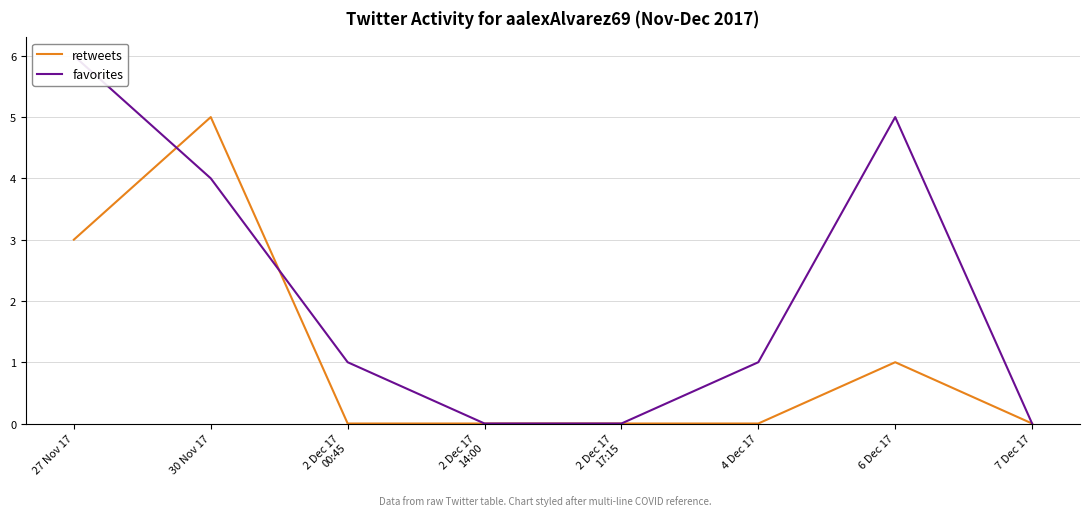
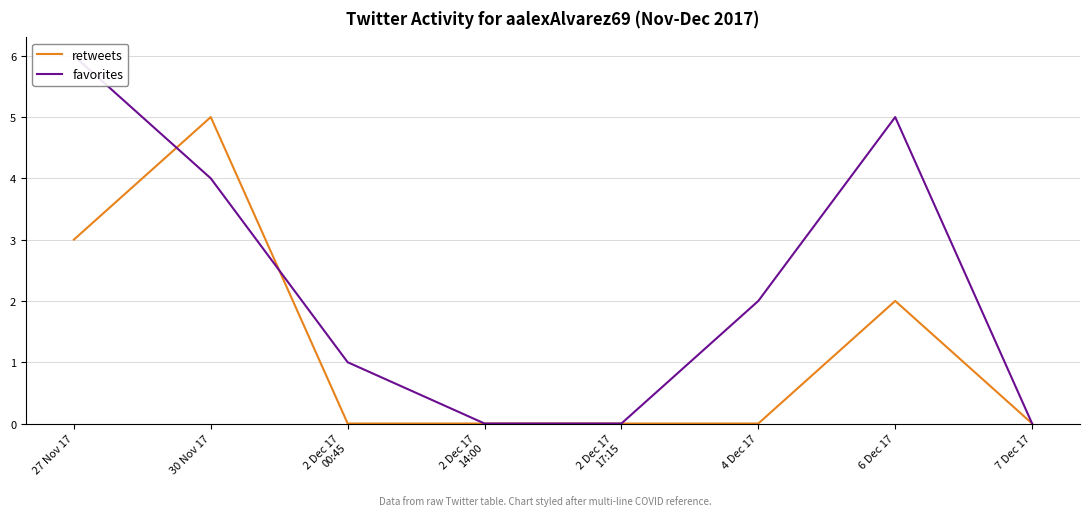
favorites, 4 Dec 17: 1 -> 2
retweets, 6 Dec 17: 1 -> 2
